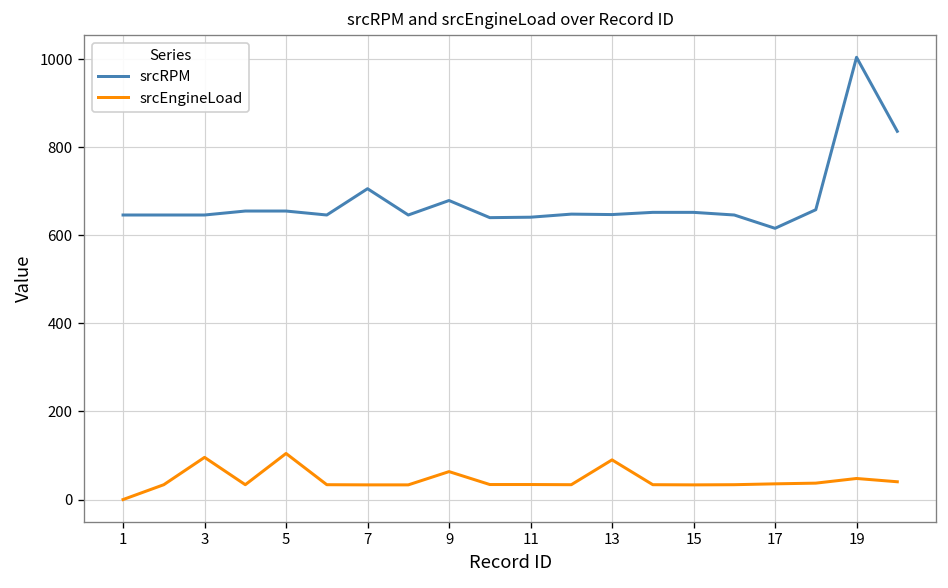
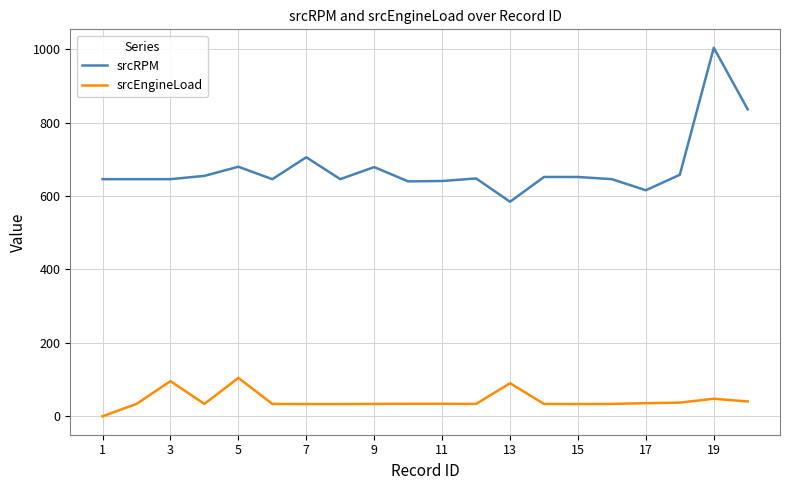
srcRPM, 5: 660 -> 680
srcEngineLoad, 9: 60 -> 30
srcRPM, 13: 650 -> 580
